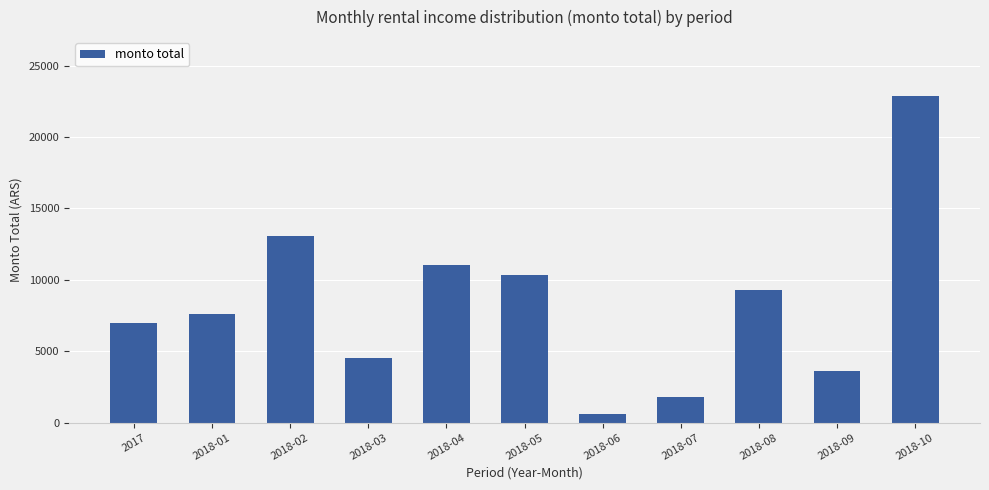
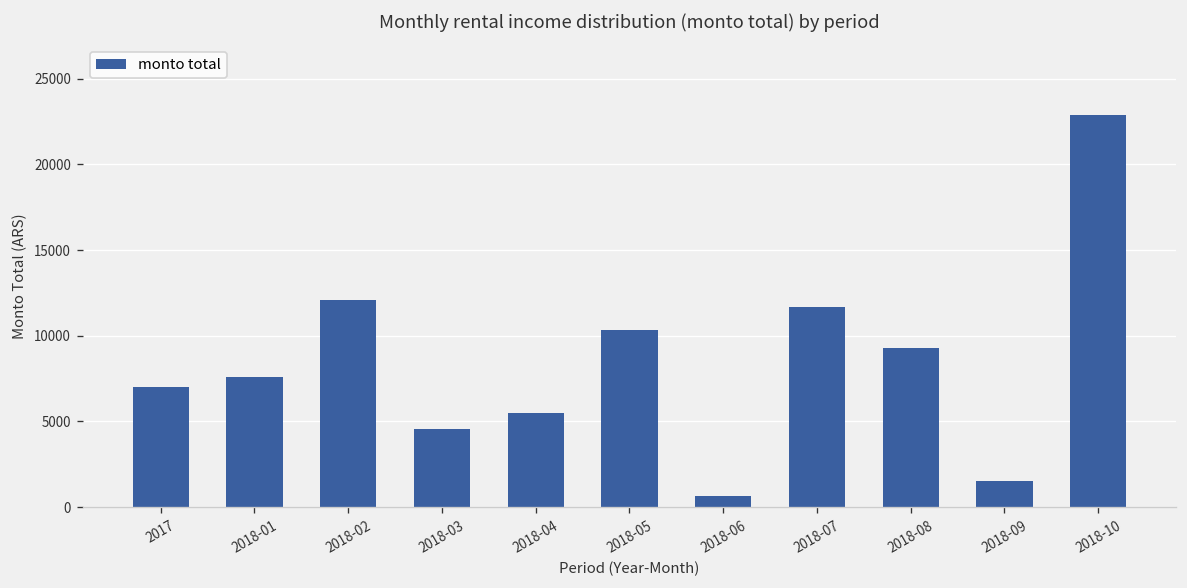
2018-02: 13100 -> 12100
2018-04: 11000 -> 5500
2018-07: 1800 -> 11700
2018-09: 3600 -> 1500
